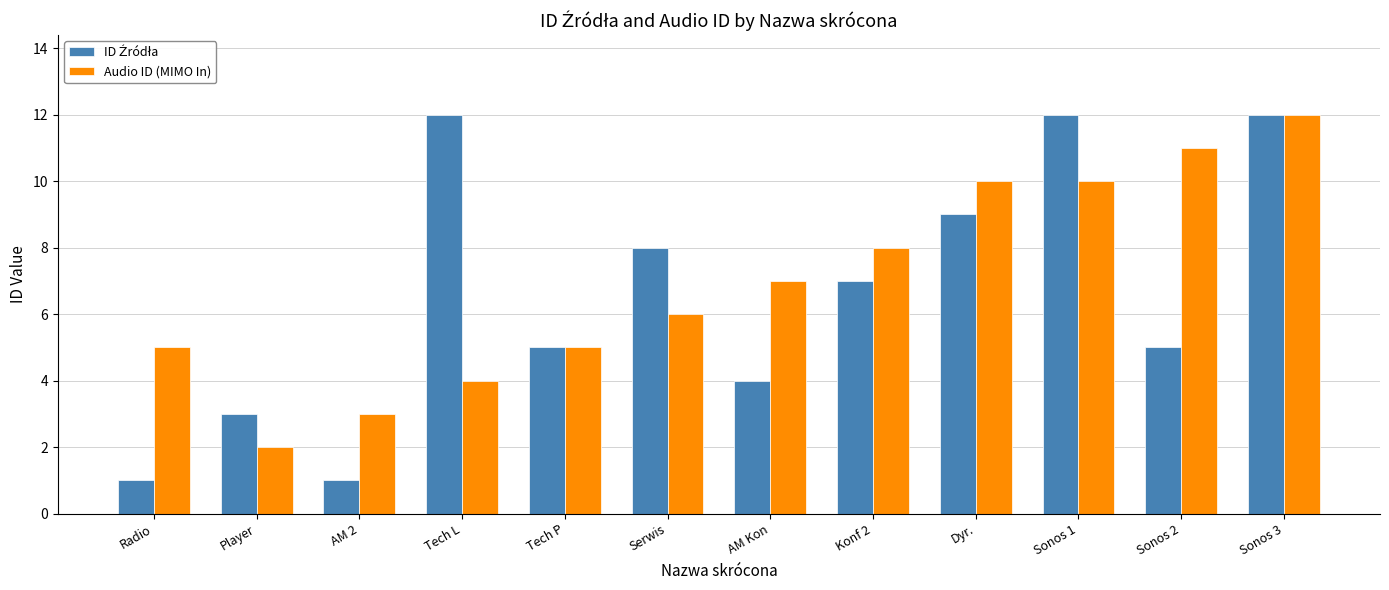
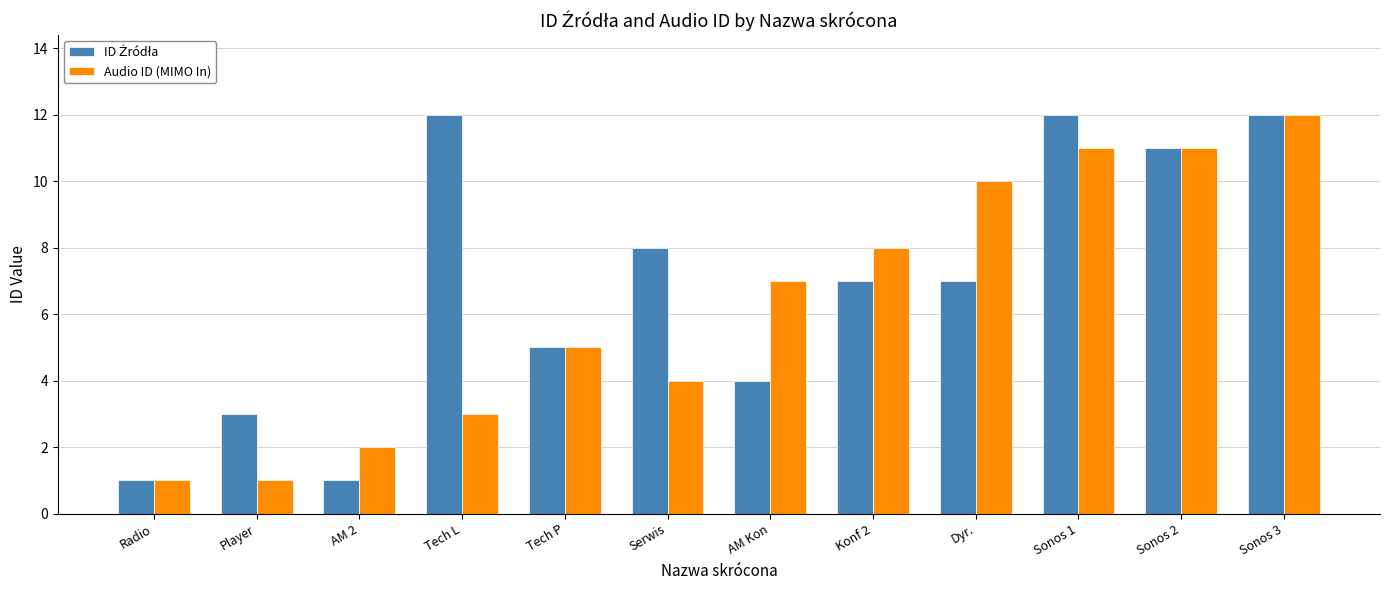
Audio ID (MIMO In), Radio: 5 -> 1
Audio ID (MIMO In), Player: 2 -> 1
Audio ID (MIMO In), AM 2: 3 -> 2
Audio ID (MIMO In), Tech L: 4 -> 3
Audio ID (MIMO In), Serwis: 6 -> 4
ID Źródła, Dyr.: 9 -> 7
Audio ID (MIMO In), Sonos 1: 10 -> 11
ID Źródła, Sonos 2: 5 -> 11
